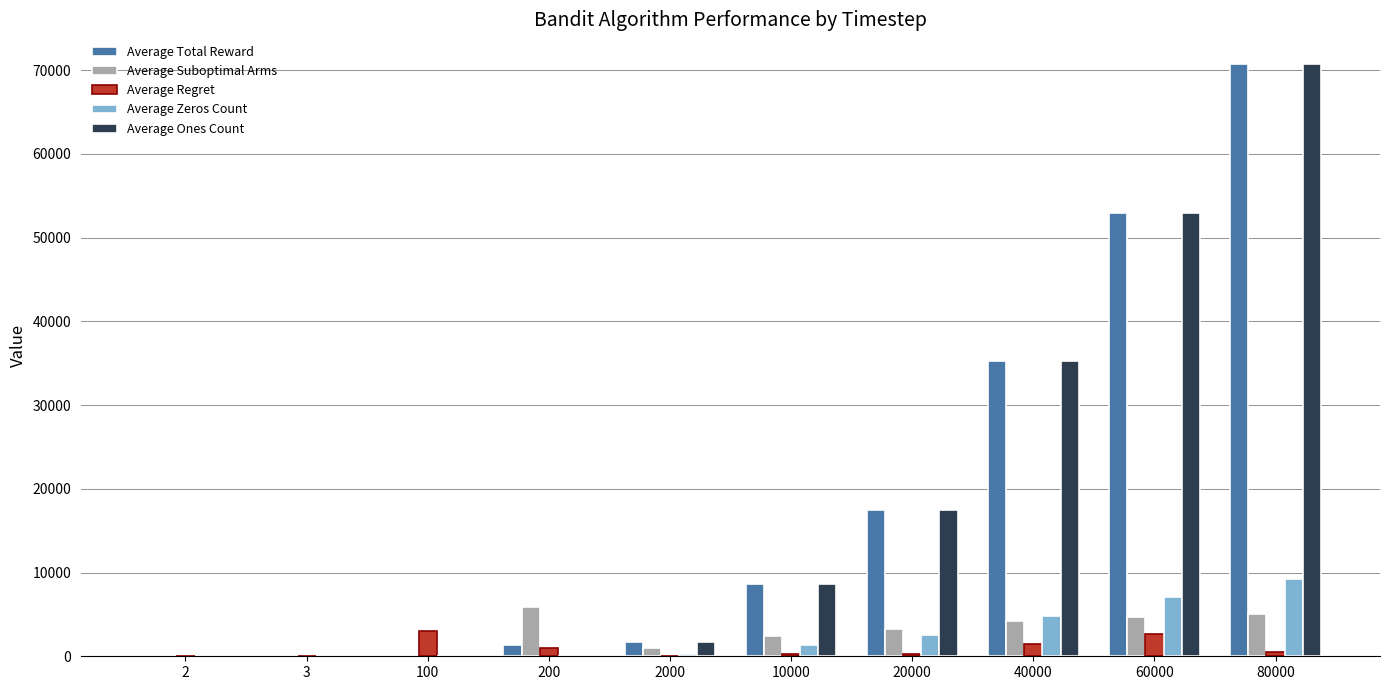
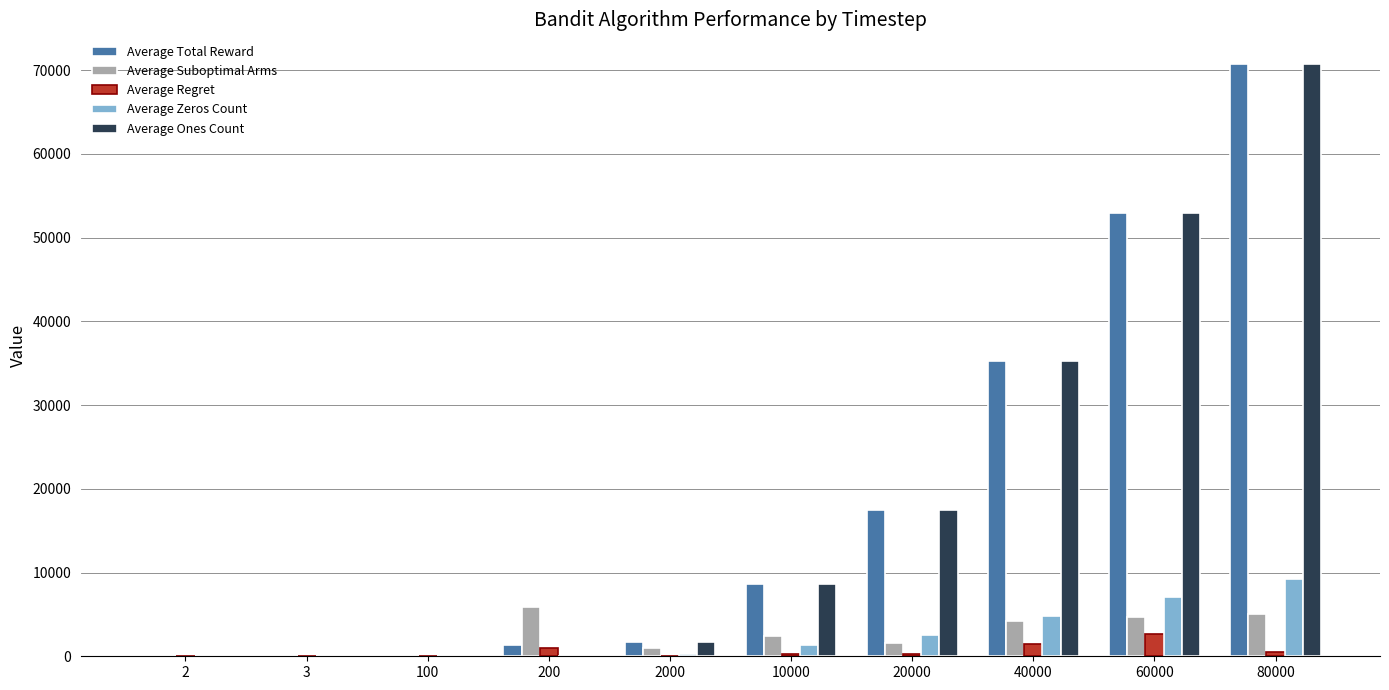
Average Regret, 100: 3000 -> 0
Average Suboptimal Arms, 20000: 3000 -> 2000
